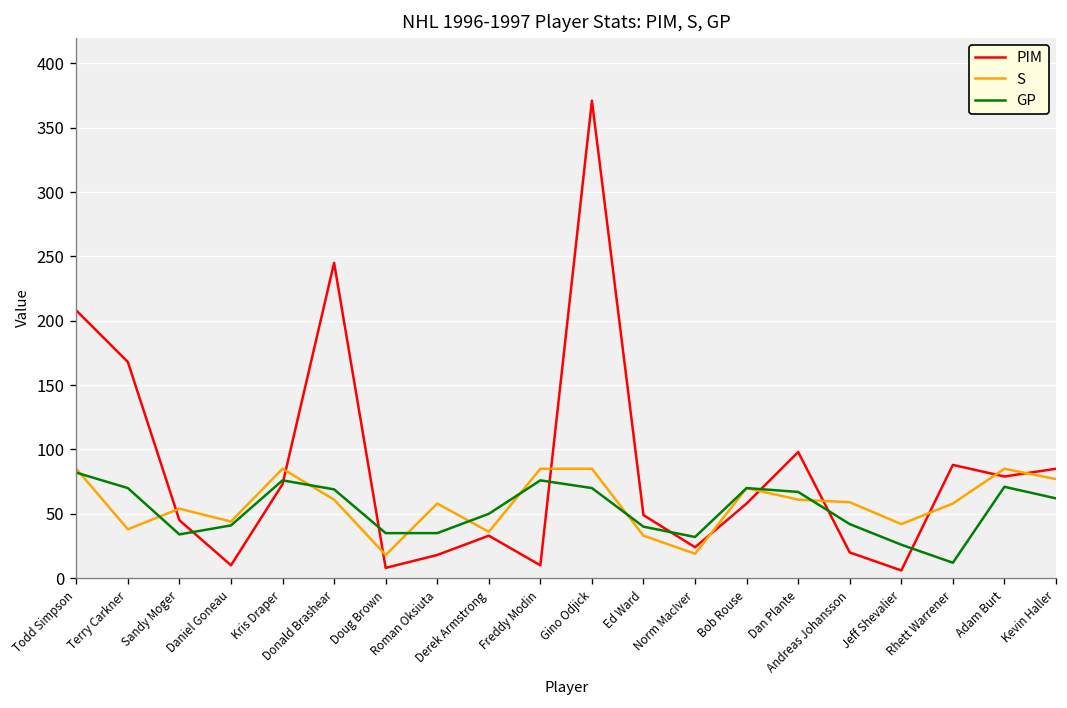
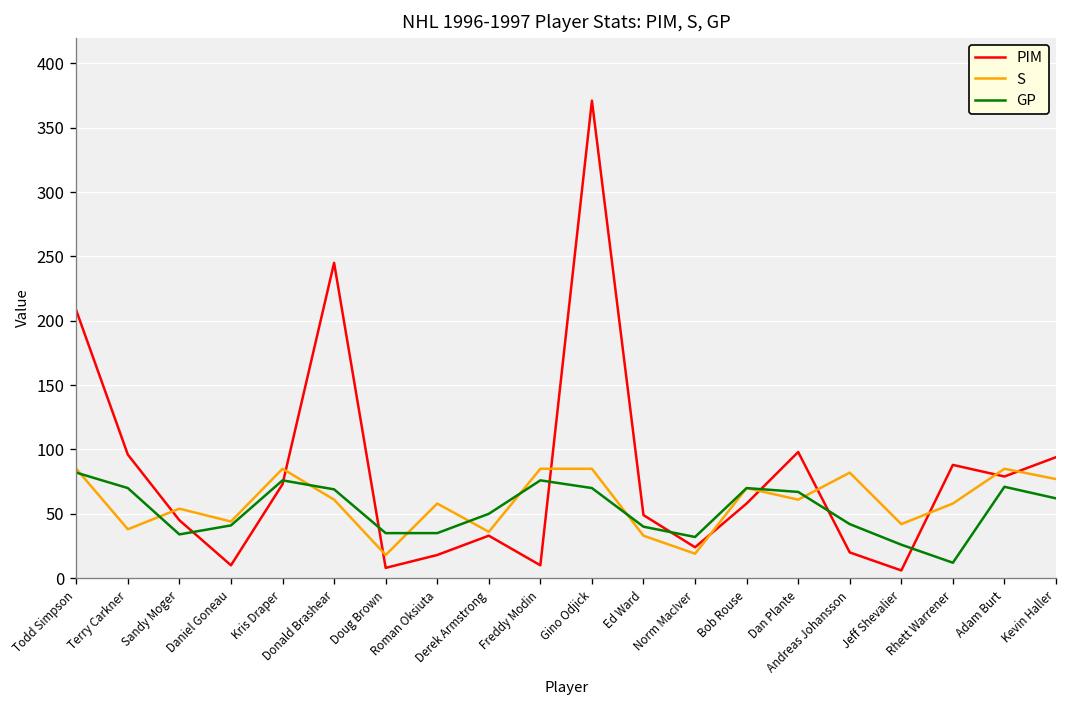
PIM, Terry Carkner: 168 -> 96
S, Andreas Johansson: 59 -> 82
PIM, Kevin Haller: 85 -> 94
